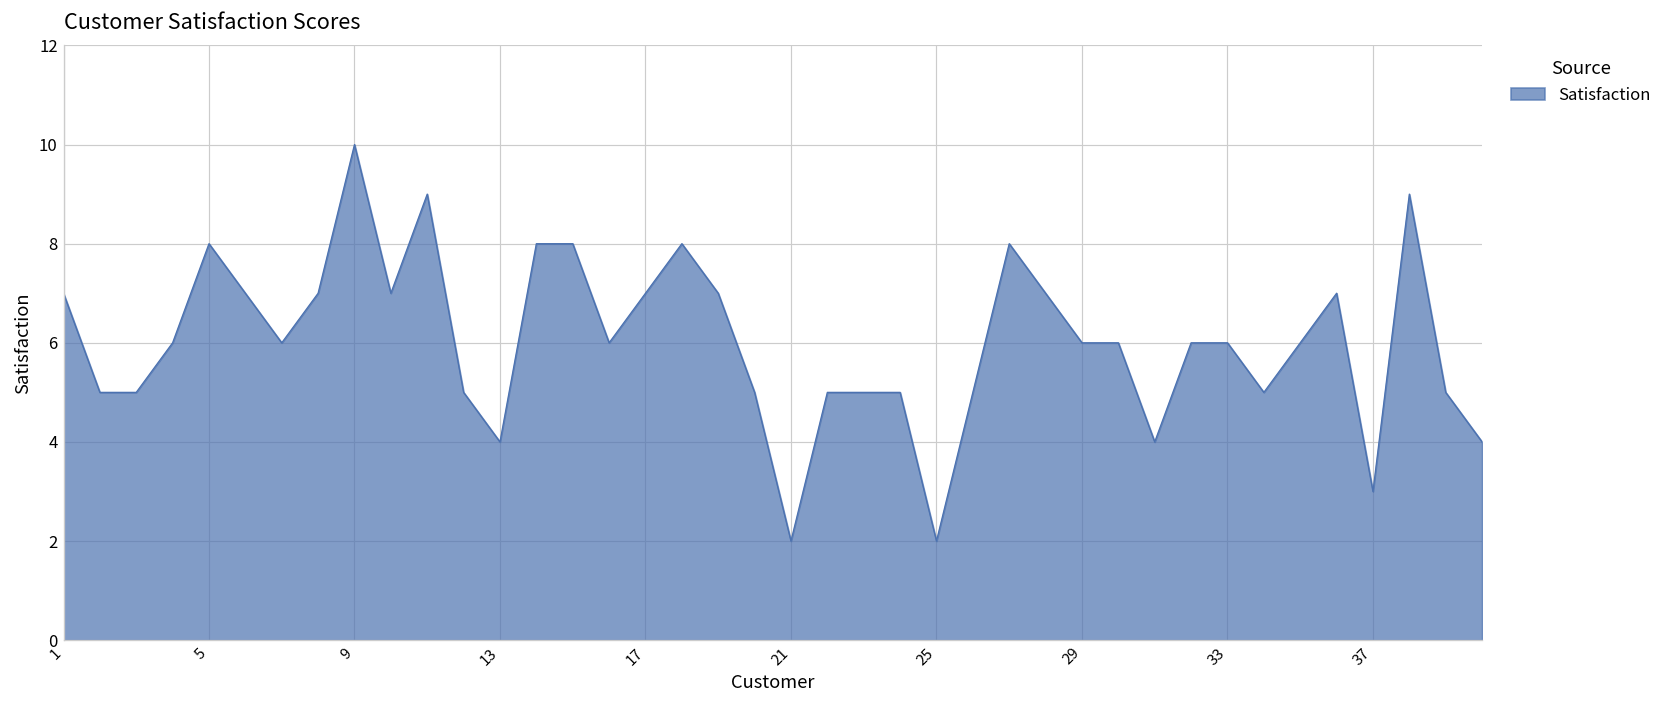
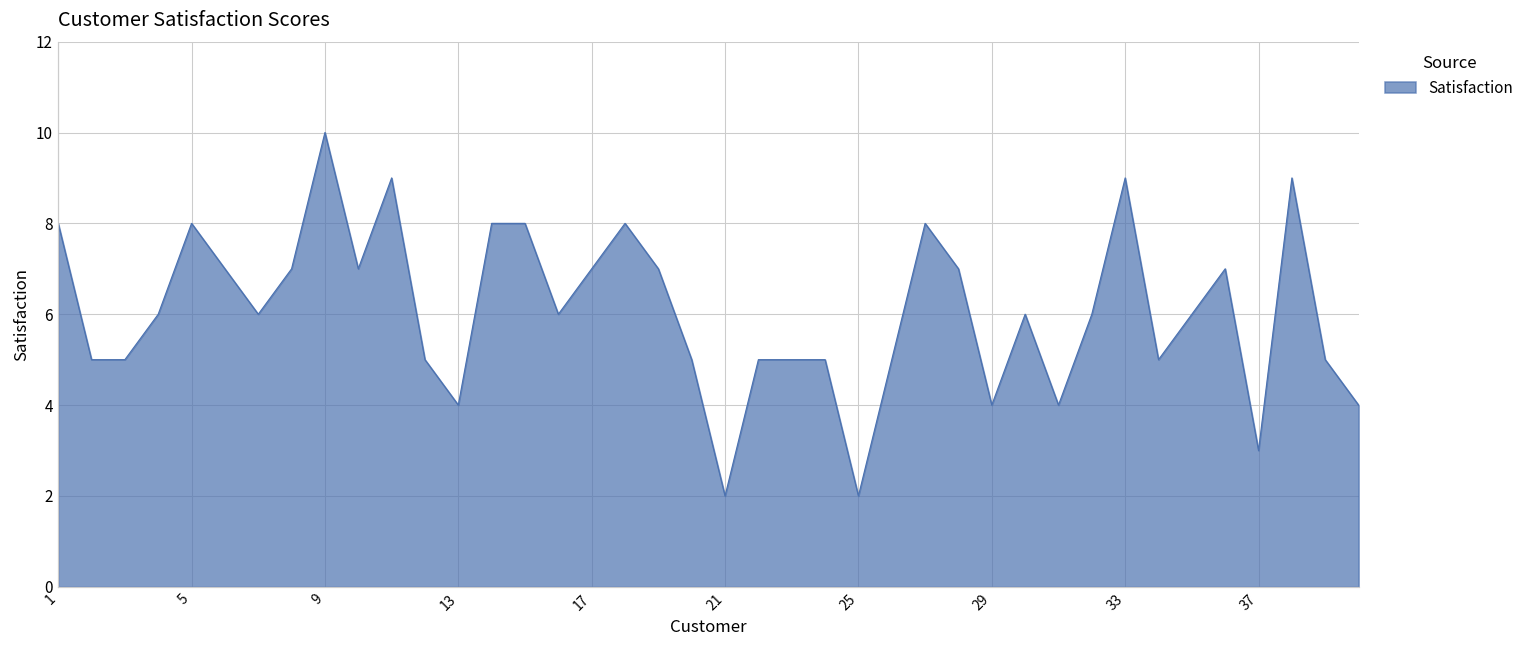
1: 7 -> 8
29: 6 -> 4
33: 6 -> 9
